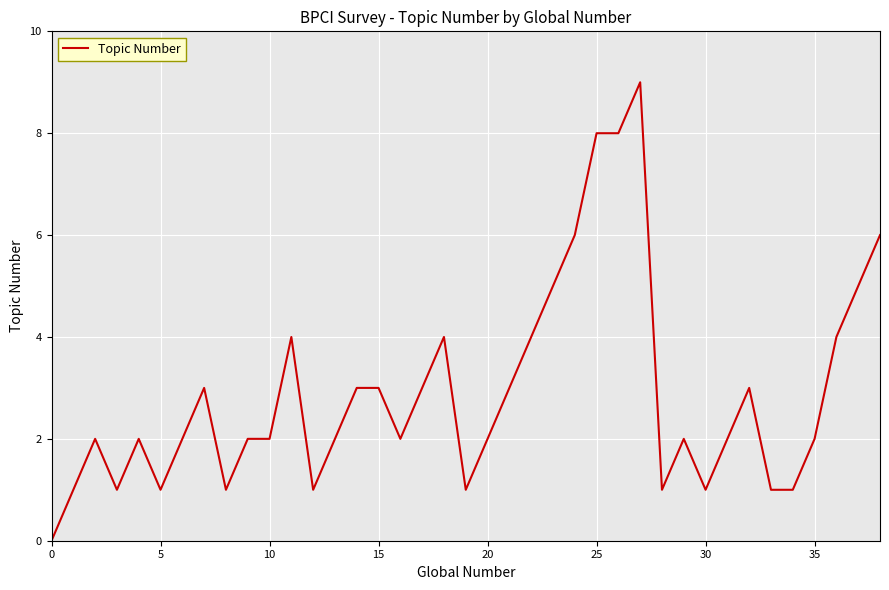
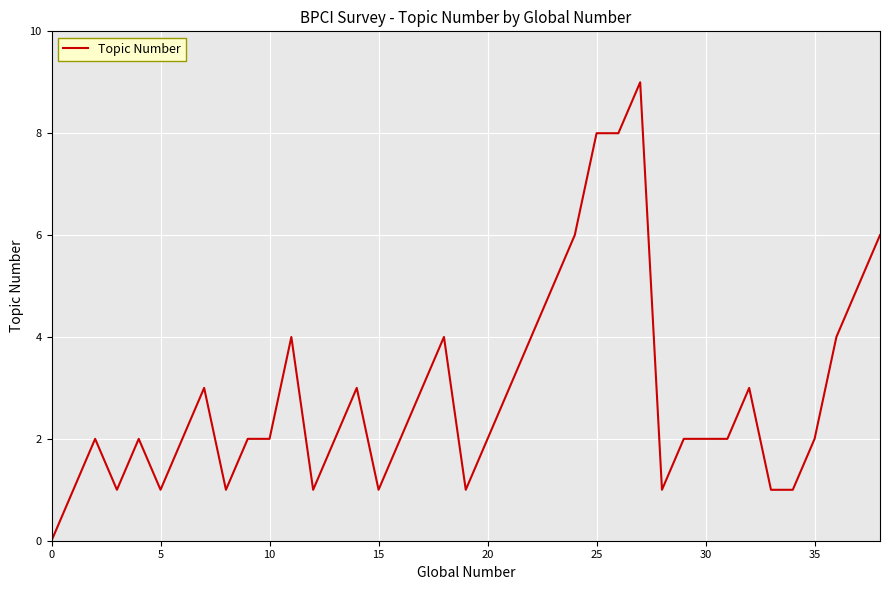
15: 3 -> 1
30: 1 -> 2
